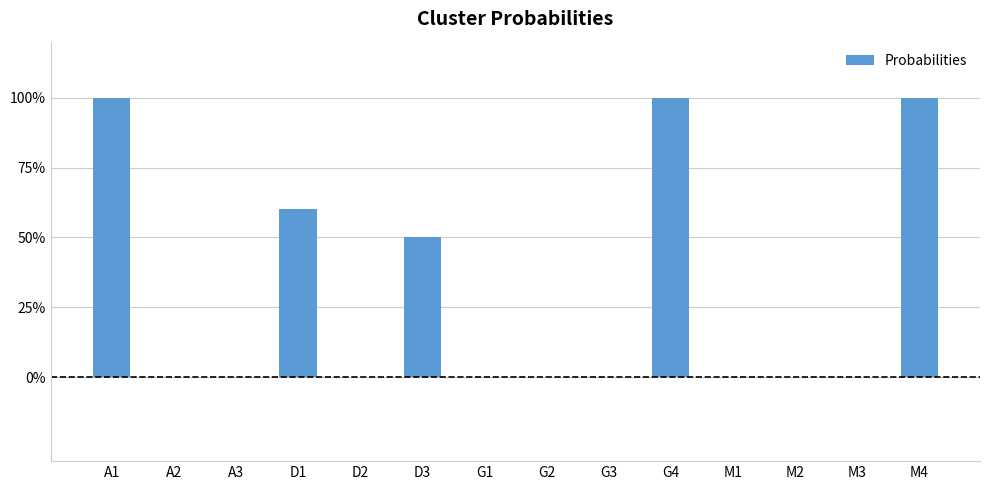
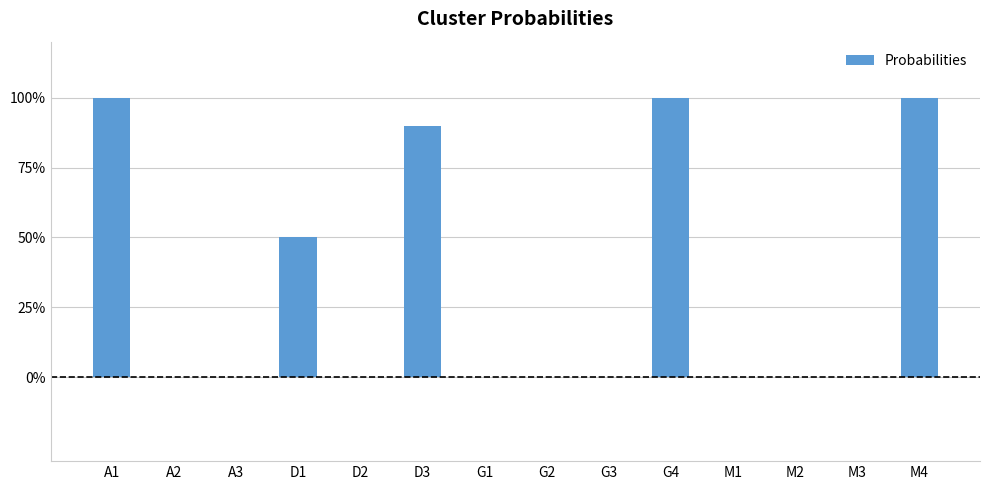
D1: 60% -> 50%
D3: 50% -> 90%
